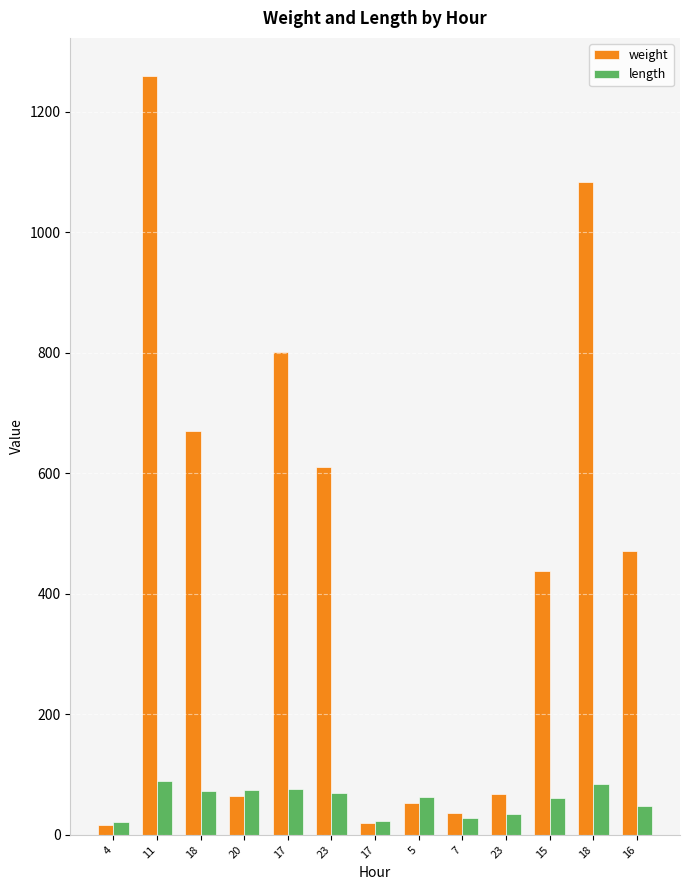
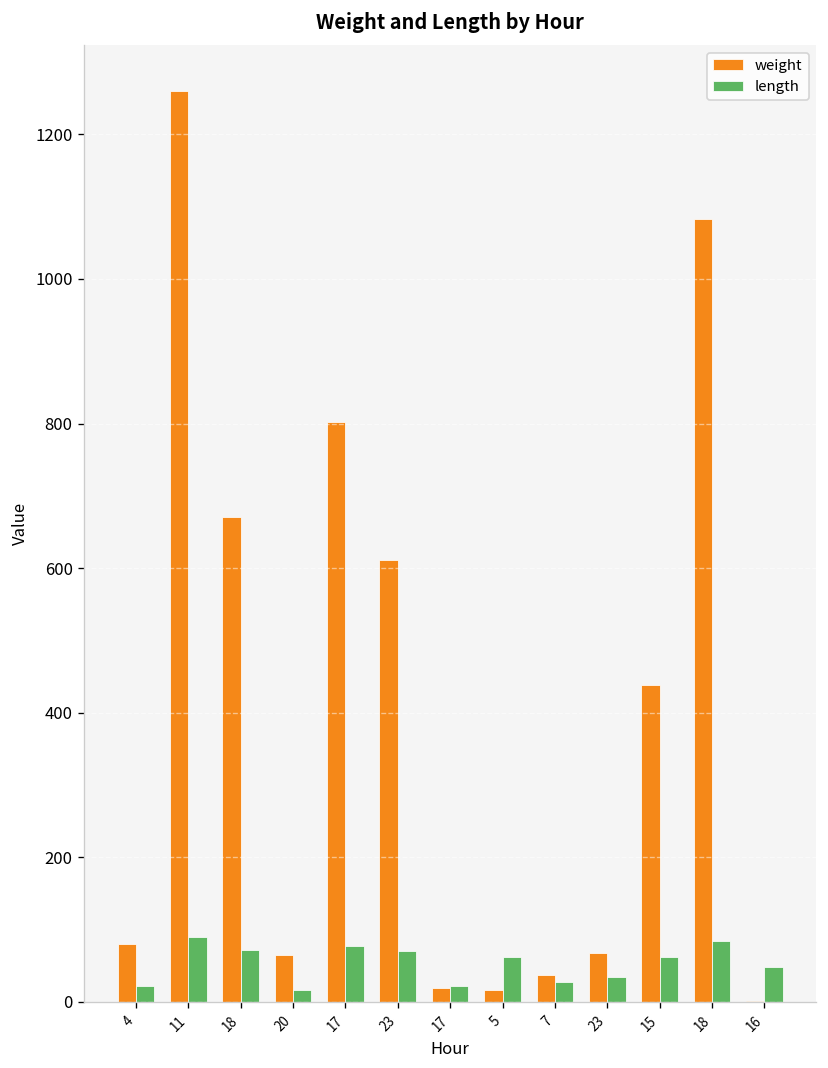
weight, 4: 20 -> 80
length, 20: 70 -> 20
weight, 5: 50 -> 20
weight, 16: 470 -> 0
